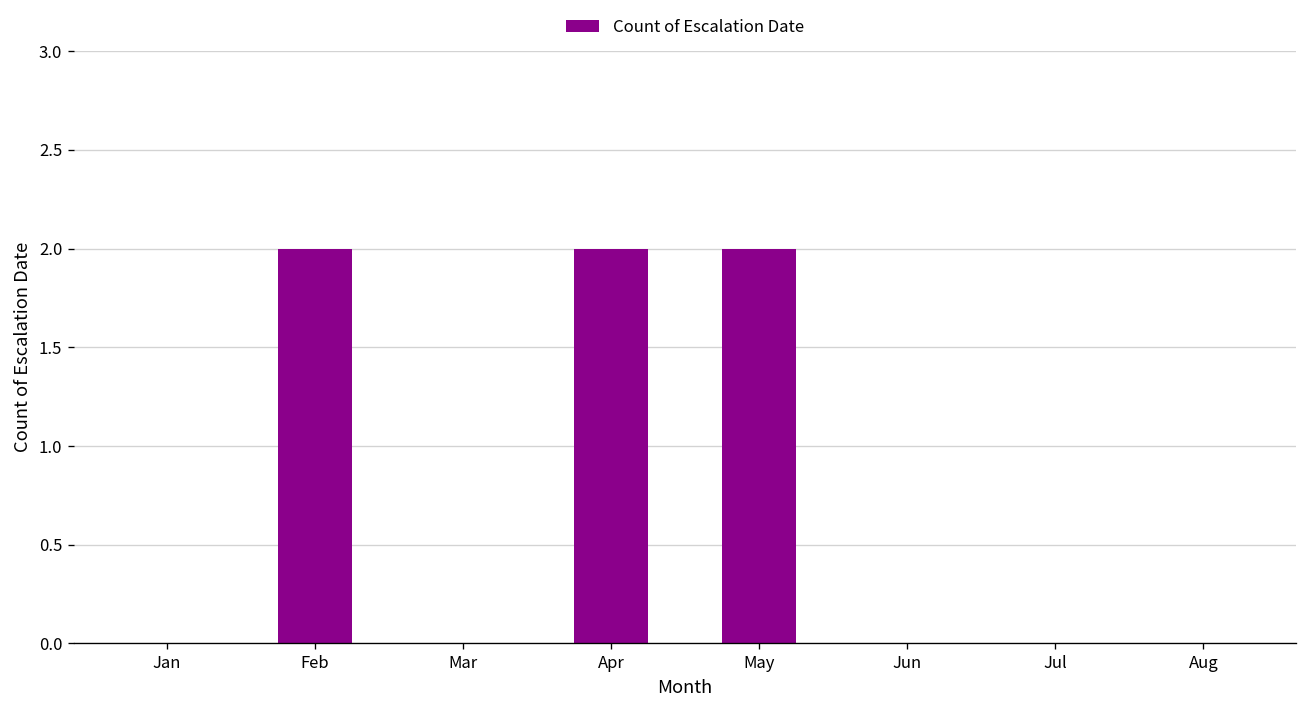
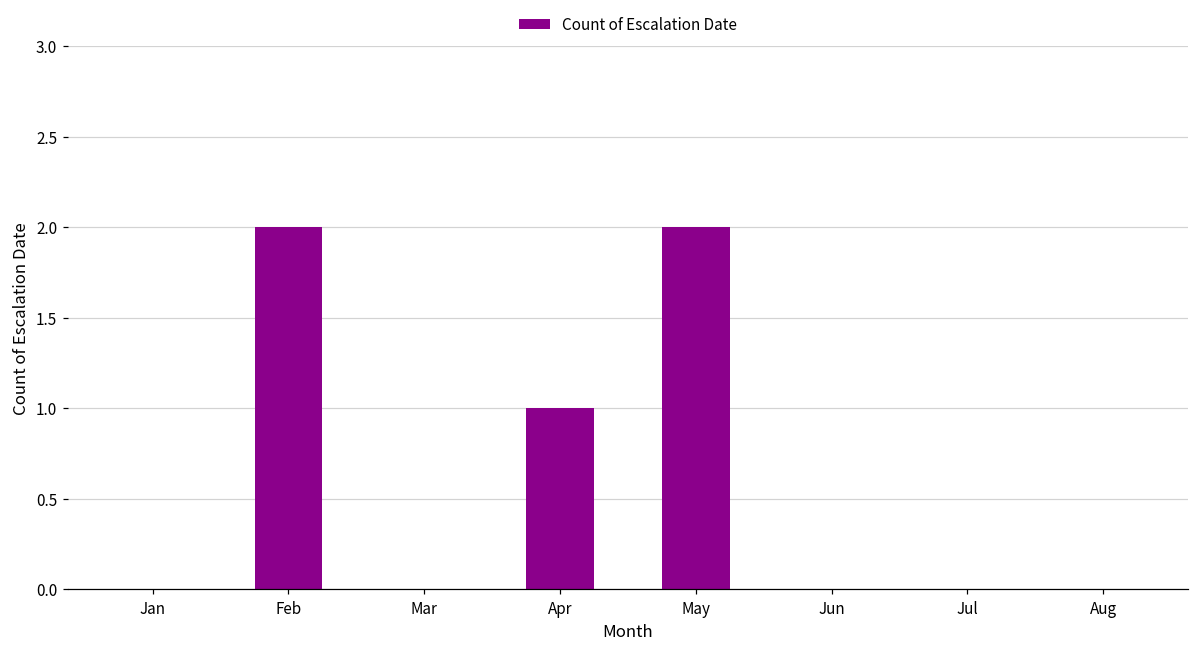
Apr: 2 -> 1
